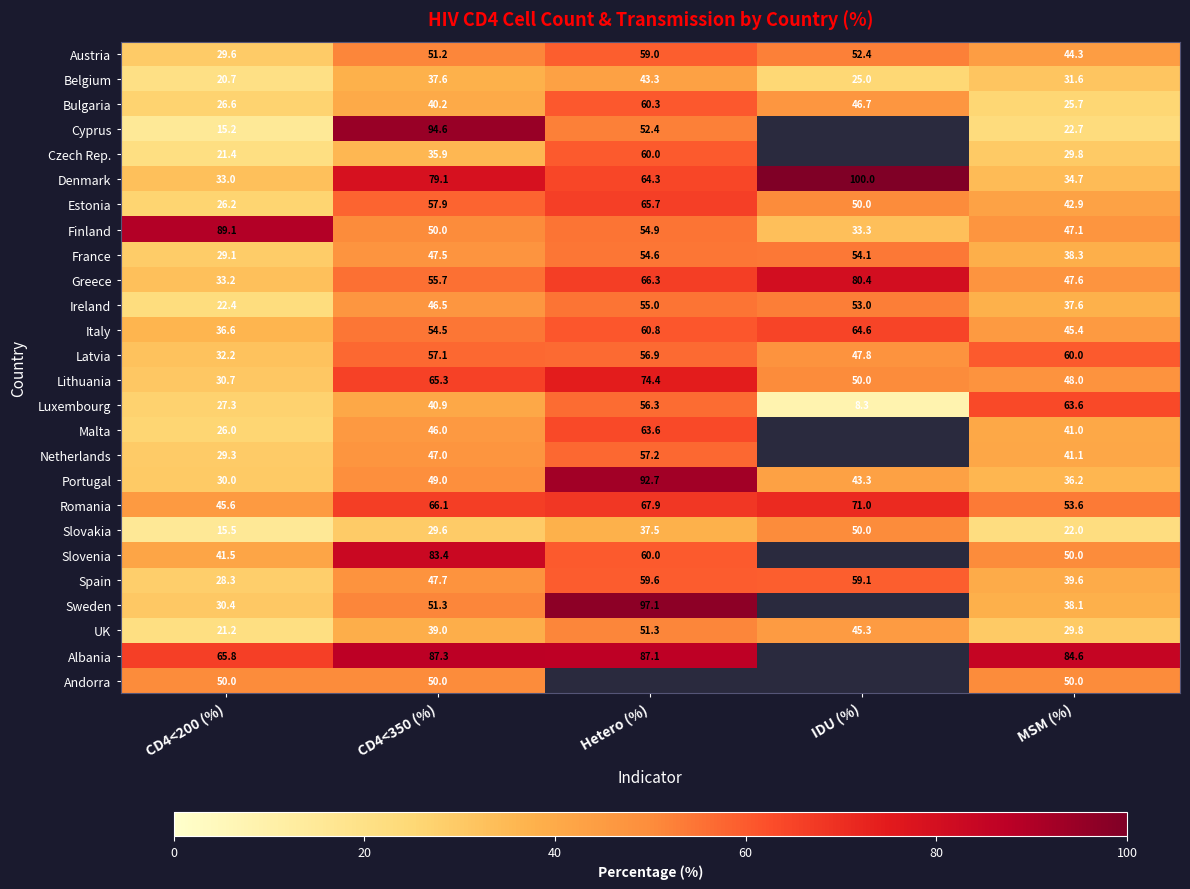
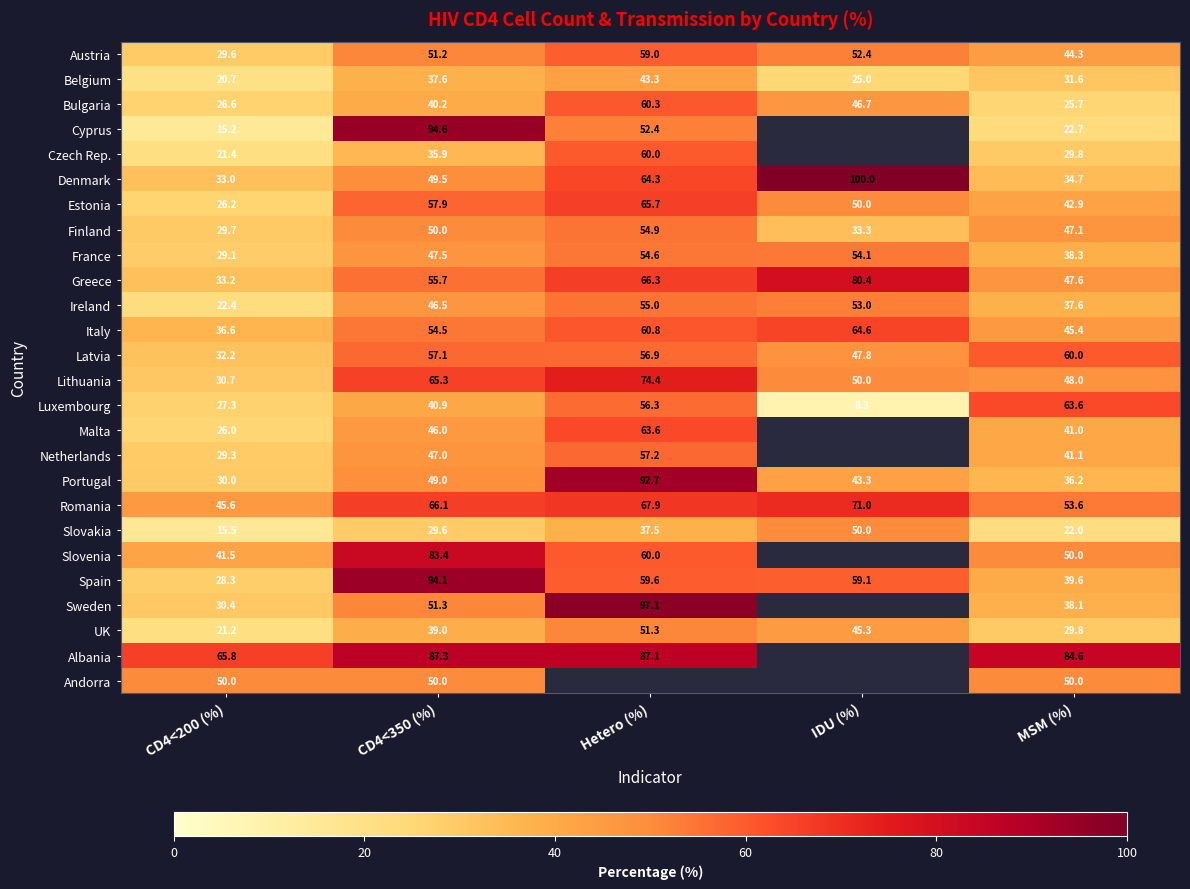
Denmark, CD4<350 (%): 79.1 -> 49.5
Finland, CD4<200 (%): 89.1 -> 29.7
Spain, CD4<350 (%): 47.7 -> 94.1
